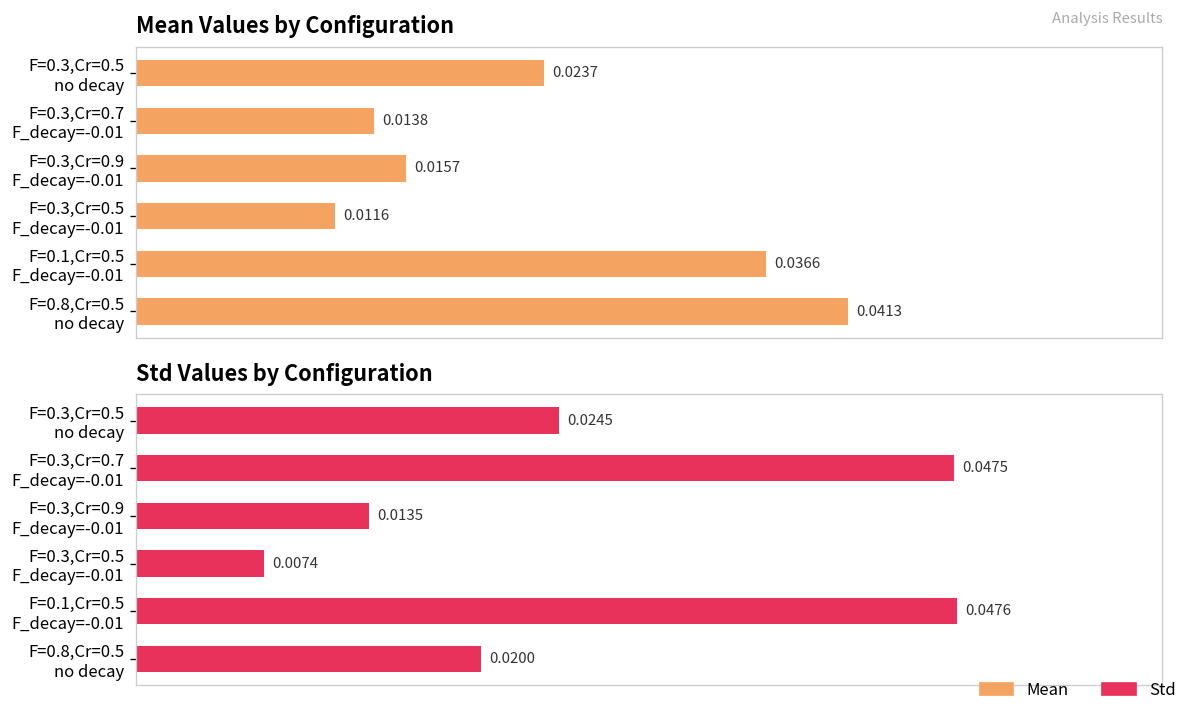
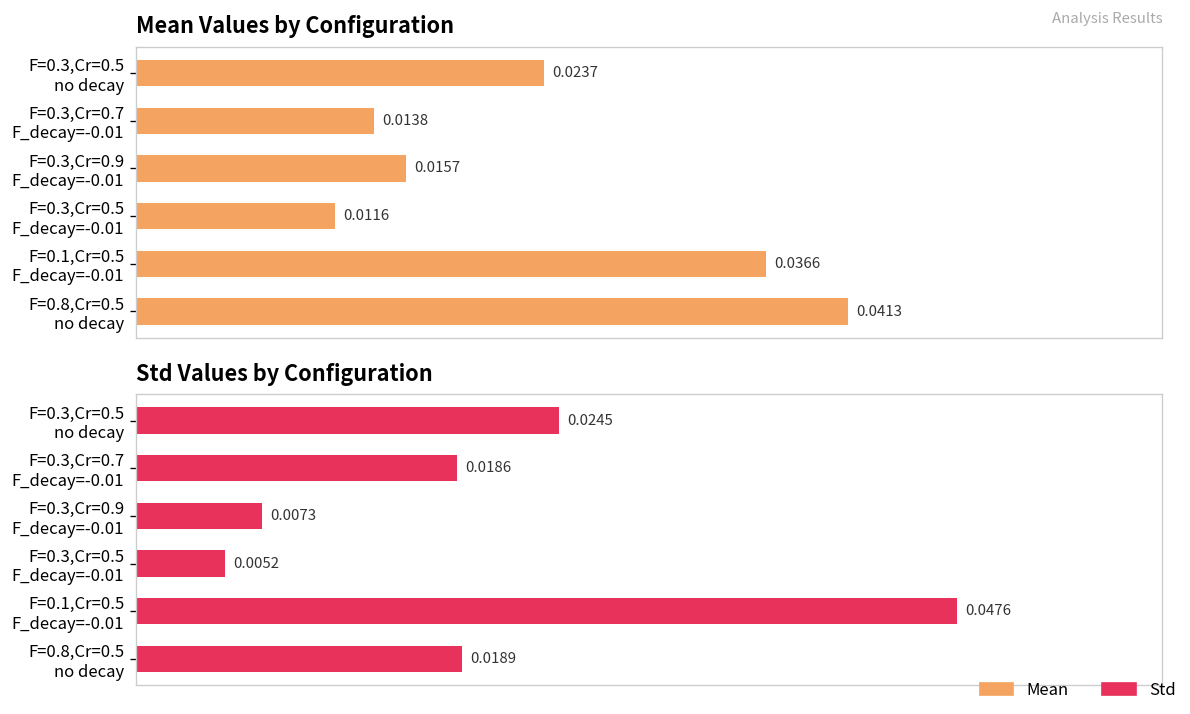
Std Values by Configuration, F=0.3,Cr=0.7 F_decay=-0.01: 0.0475 -> 0.0186
Std Values by Configuration, F=0.3,Cr=0.9 F_decay=-0.01: 0.0135 -> 0.0073
Std Values by Configuration, F=0.3,Cr=0.5 F_decay=-0.01: 0.0074 -> 0.0052
Std Values by Configuration, F=0.8,Cr=0.5 no decay: 0.0200 -> 0.0189
